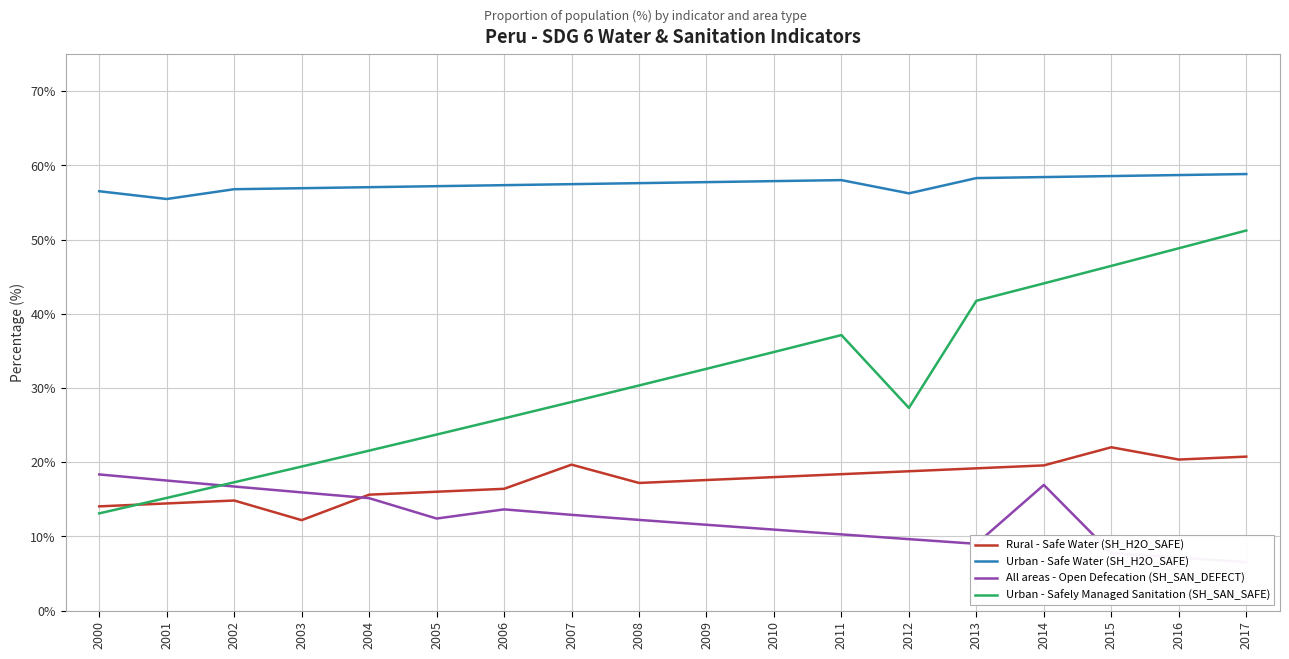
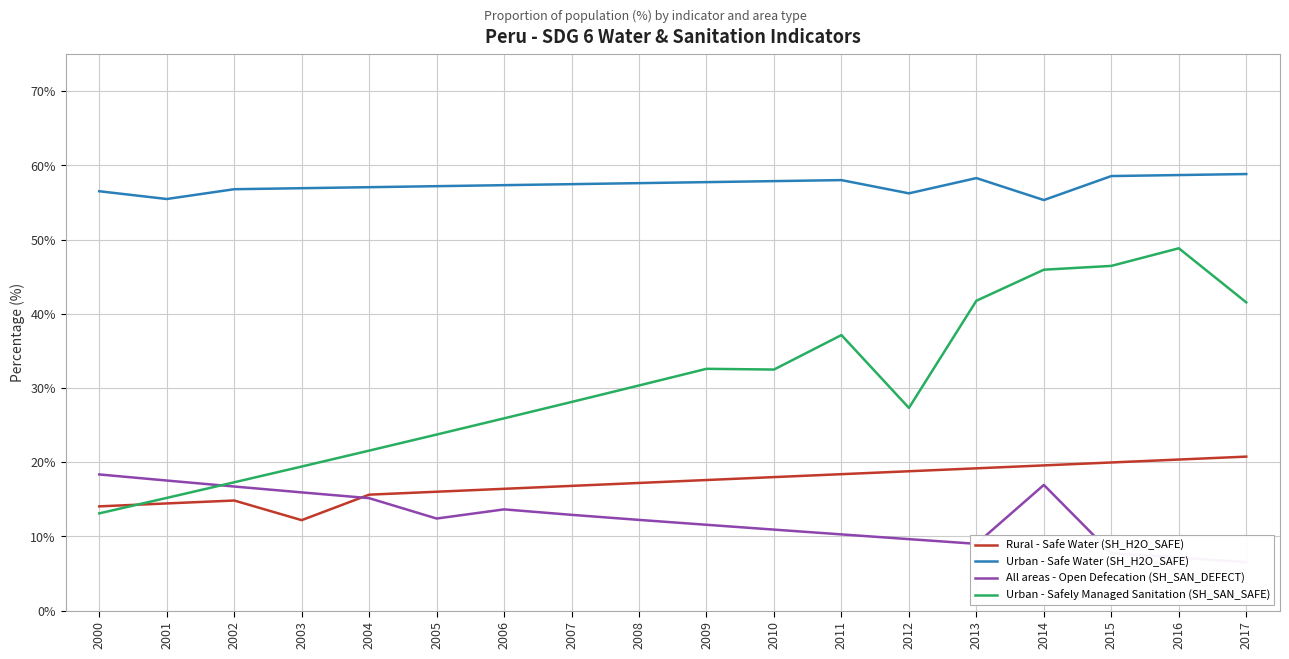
Rural - Safe Water (SH_H2O_SAFE), 2007: 20% -> 17%
Urban - Safely Managed Sanitation (SH_SAN_SAFE), 2010: 35% -> 32%
Urban - Safe Water (SH_H2O_SAFE), 2014: 58% -> 55%
Urban - Safely Managed Sanitation (SH_SAN_SAFE), 2014: 44% -> 46%
Rural - Safe Water (SH_H2O_SAFE), 2015: 22% -> 20%
Urban - Safely Managed Sanitation (SH_SAN_SAFE), 2017: 51% -> 42%
